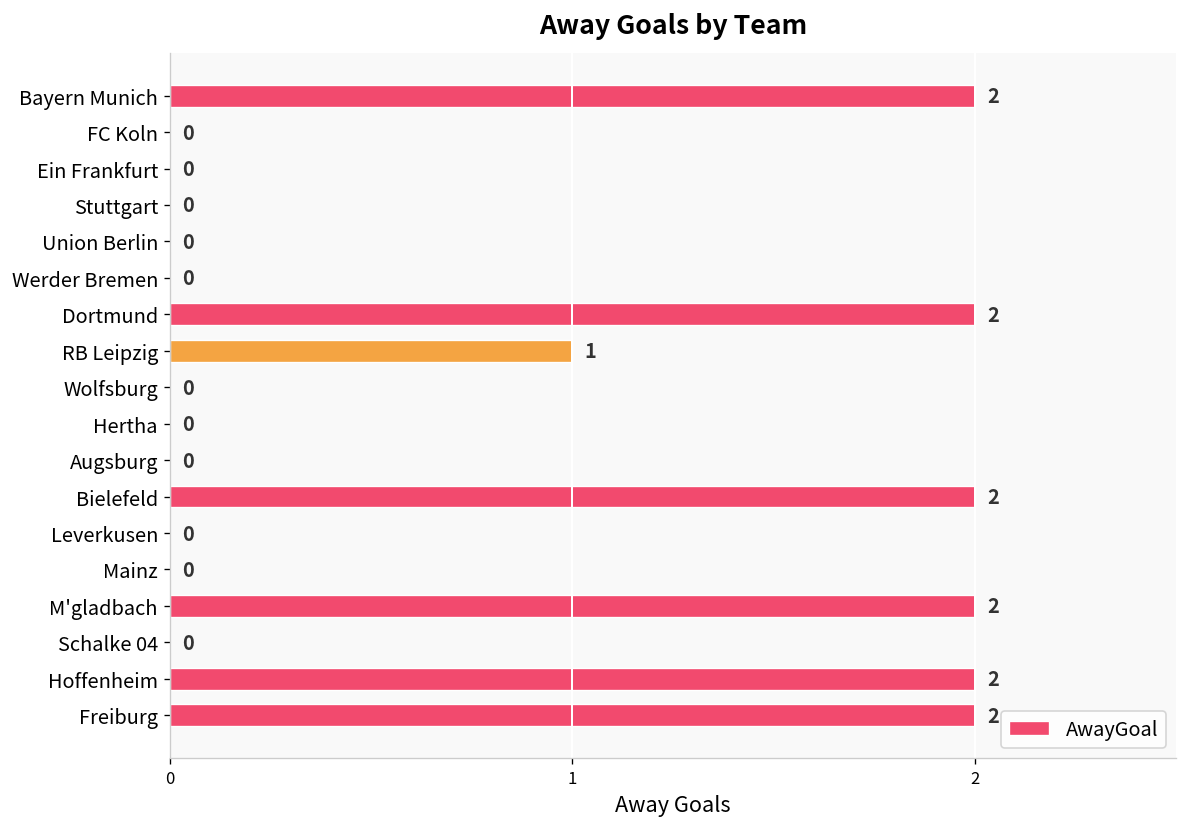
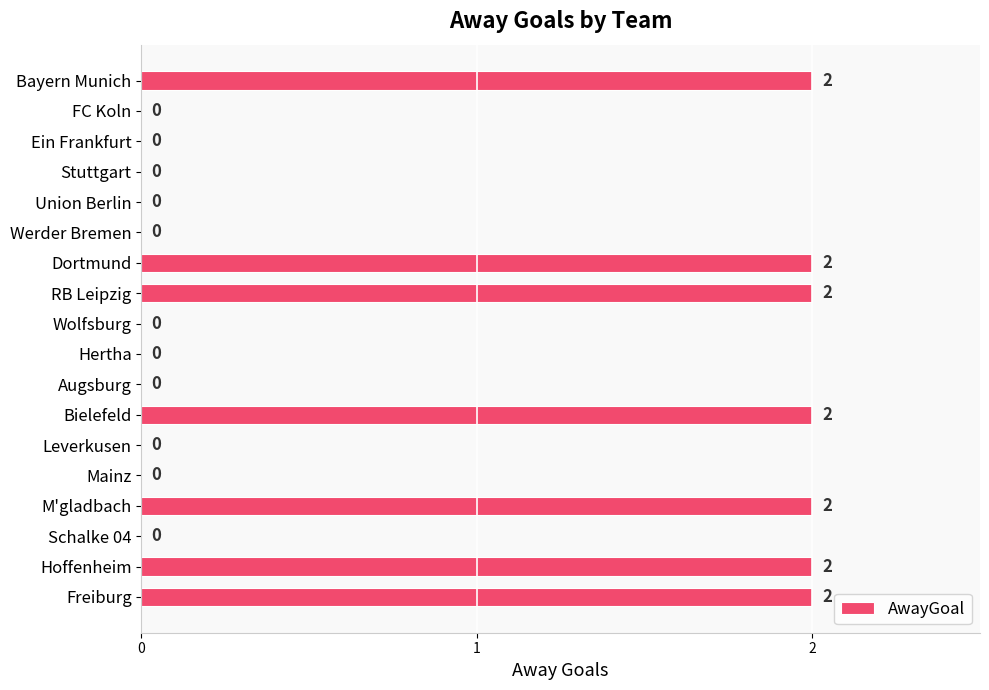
RB Leipzig: 1 -> 2
